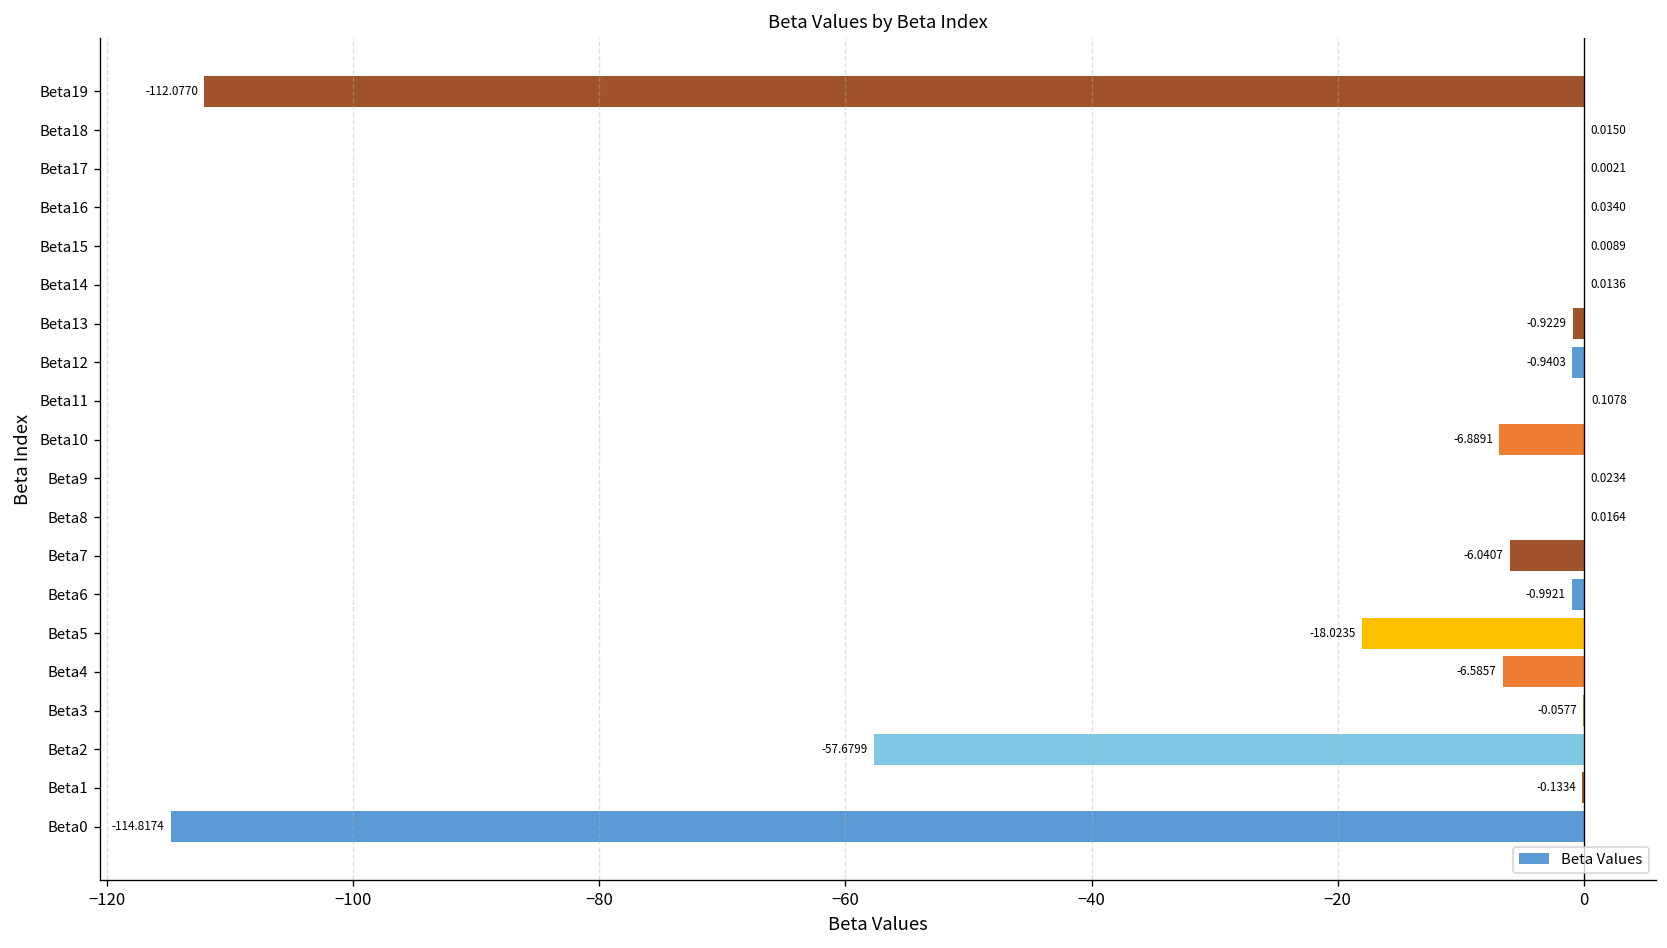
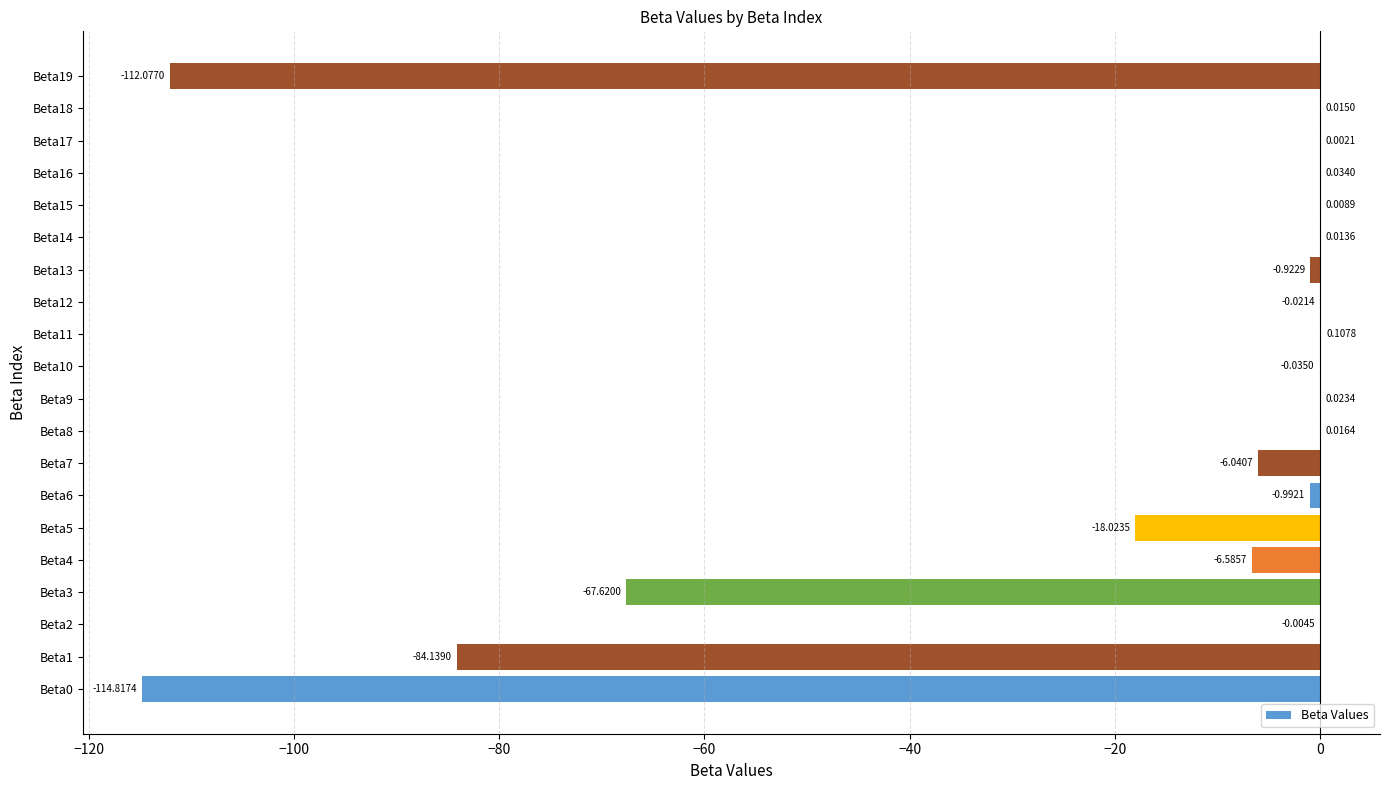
Beta12: -0.9403 -> -0.0214
Beta10: -6.8891 -> -0.0350
Beta3: -0.0577 -> -67.6200
Beta2: -57.6799 -> -0.0045
Beta1: -0.1334 -> -84.1390
